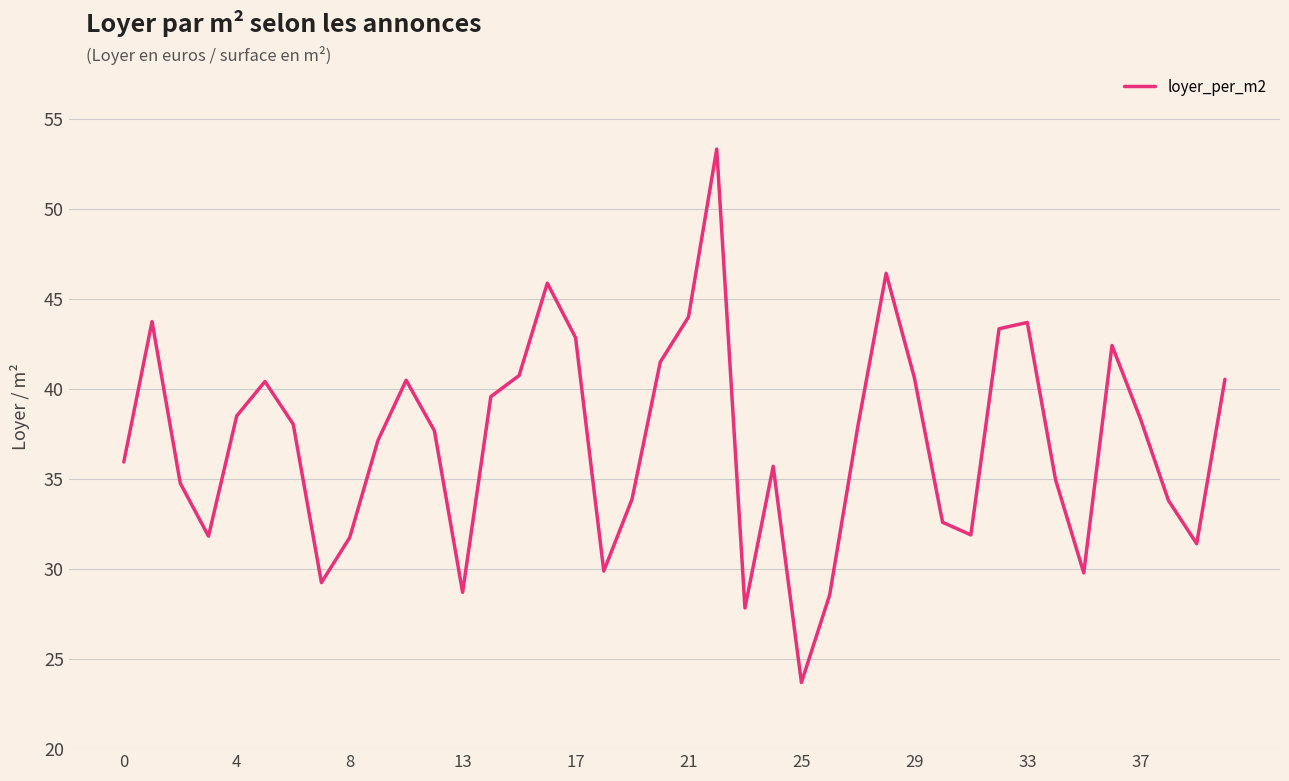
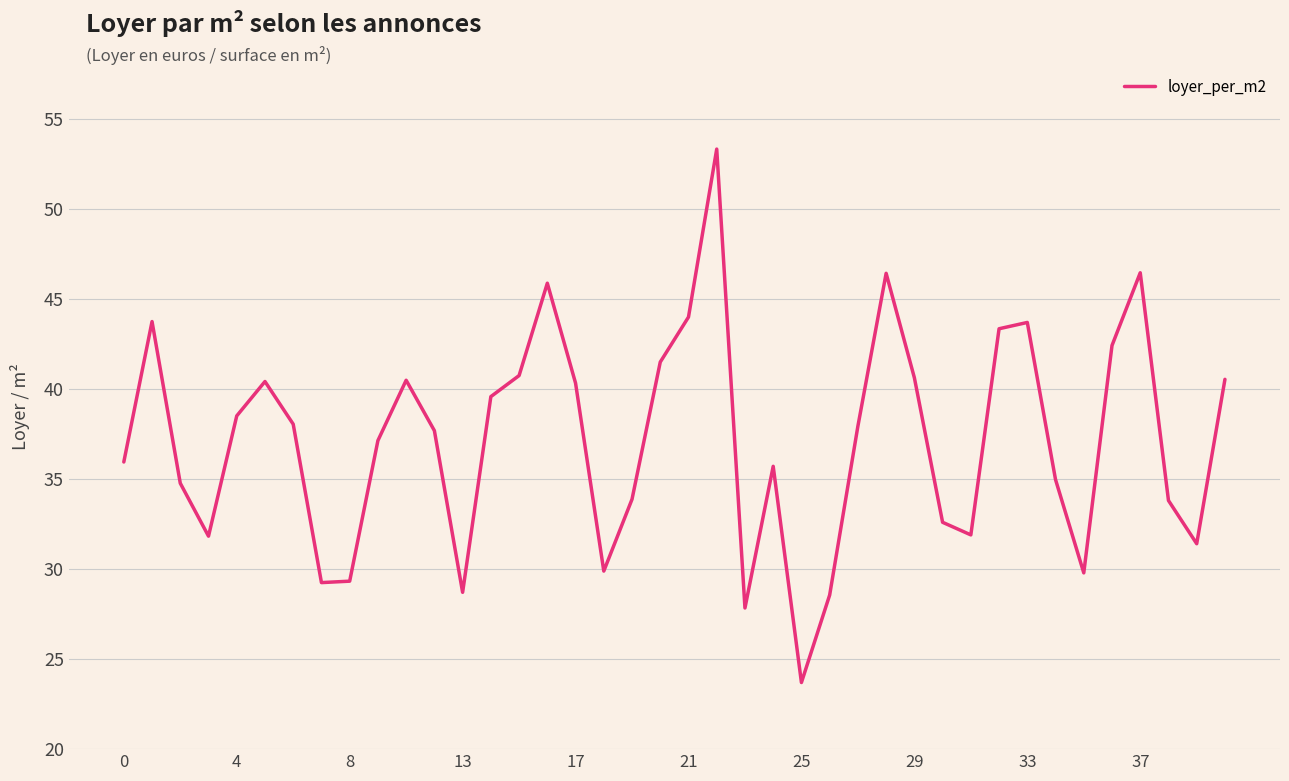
8: 31.8 -> 29.3
17: 42.9 -> 40.3
37: 38.4 -> 46.5
